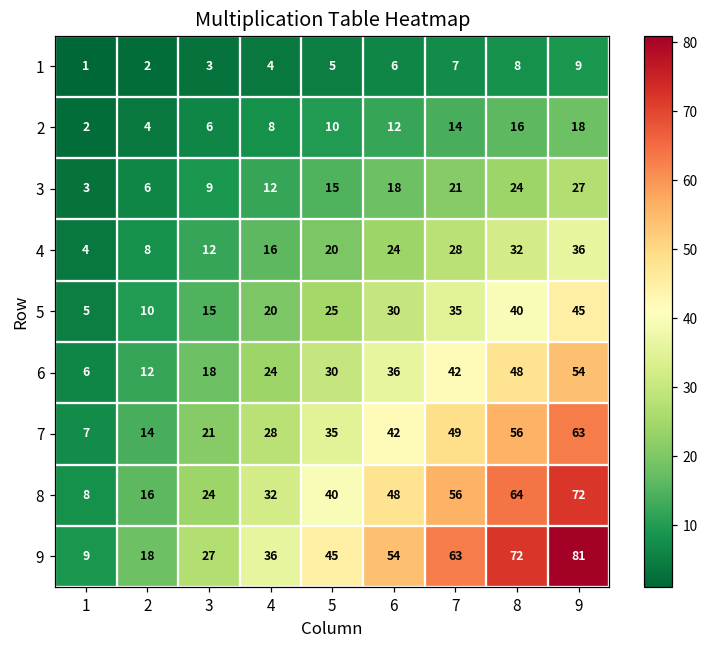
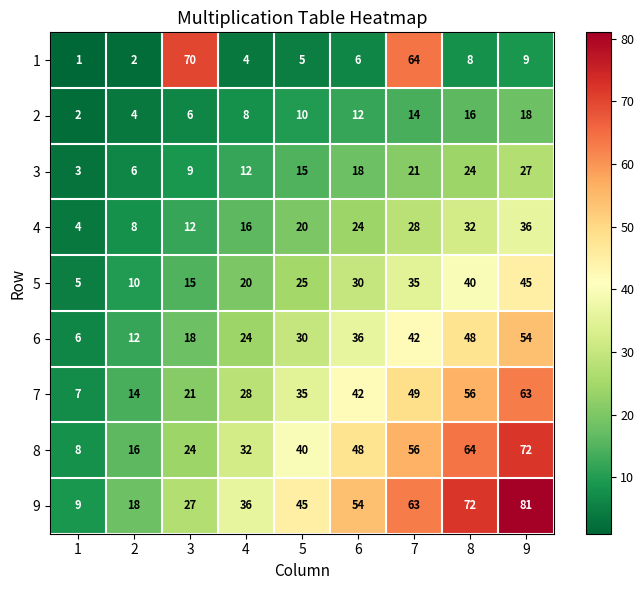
1, 3: 3 -> 70
1, 7: 7 -> 64
